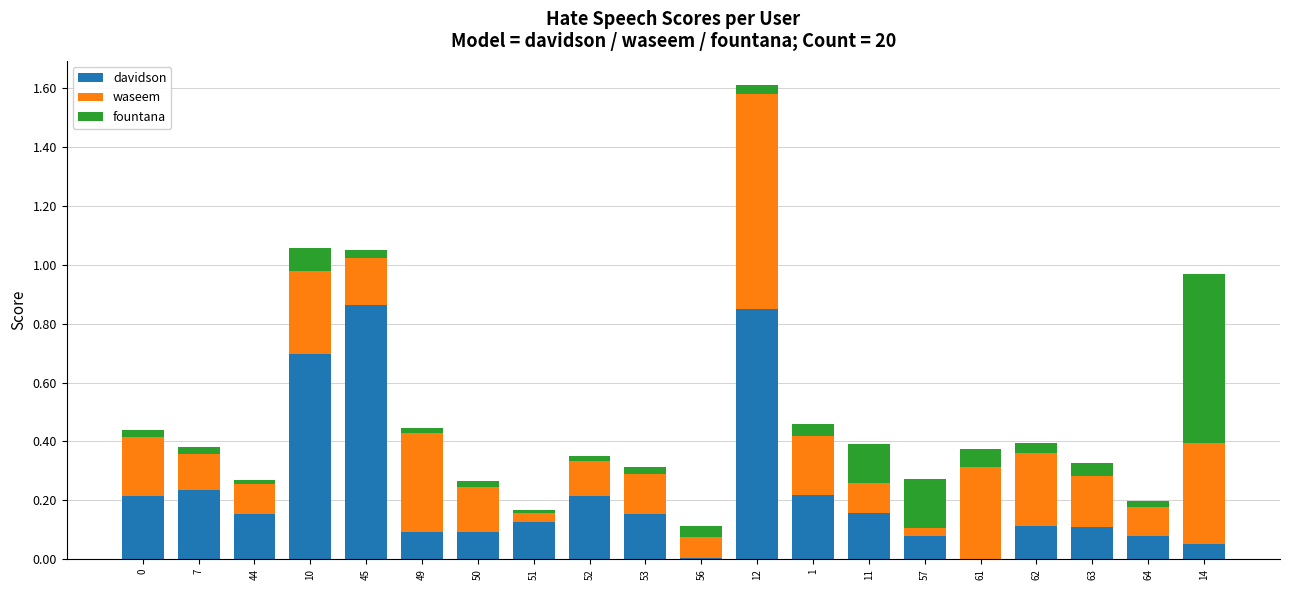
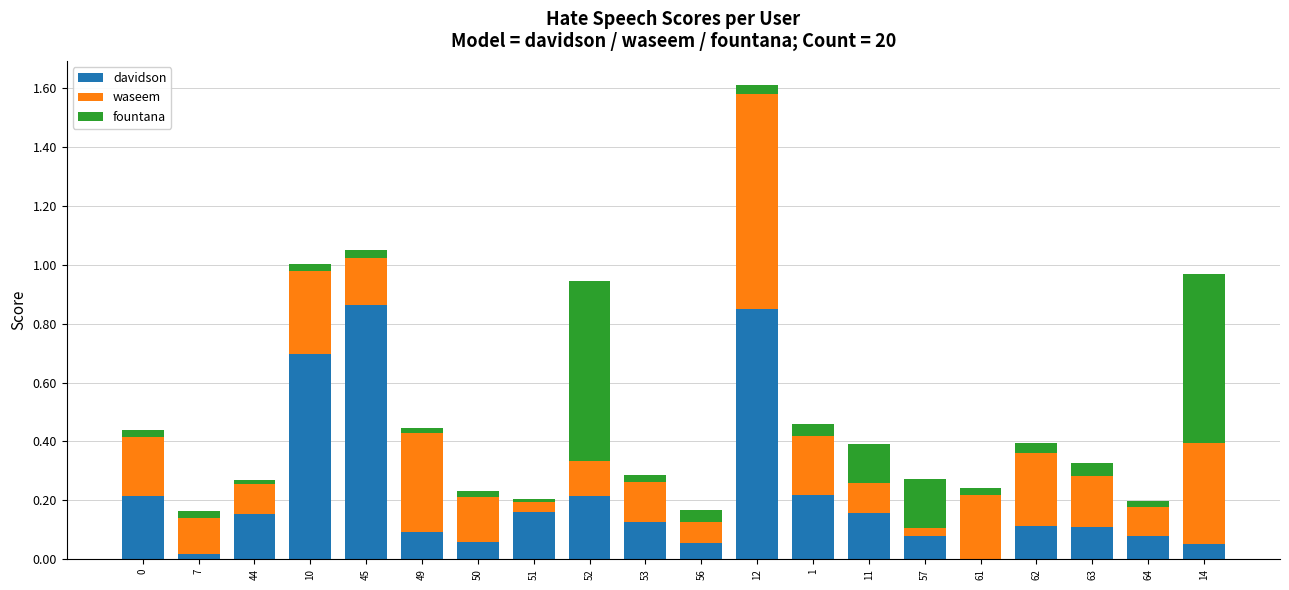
davidson, 7: 0.23 -> 0.02
fountana, 10: 0.08 -> 0.03
davidson, 50: 0.09 -> 0.06
davidson, 51: 0.13 -> 0.16
fountana, 52: 0.01 -> 0.61
davidson, 53: 0.15 -> 0.13
davidson, 56: 0.00 -> 0.06
waseem, 61: 0.31 -> 0.22
fountana, 61: 0.06 -> 0.02
